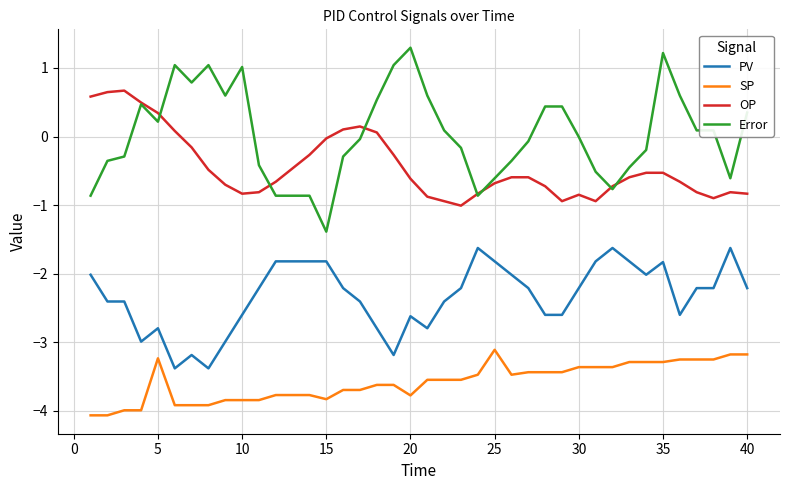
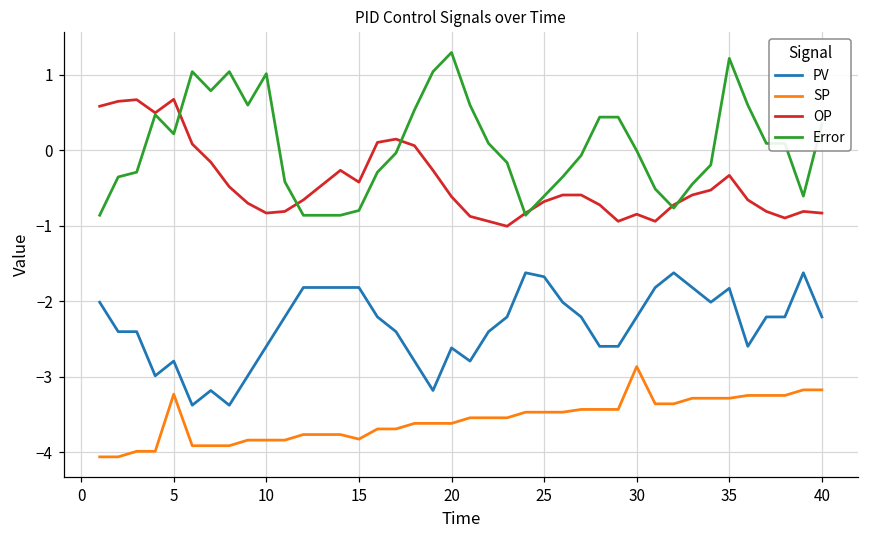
OP, 5: 0.3 -> 0.7
OP, 15: 0.0 -> -0.4
Error, 15: -1.4 -> -0.8
SP, 20: -3.8 -> -3.6
PV, 25: -1.8 -> -1.7
SP, 25: -3.1 -> -3.5
SP, 30: -3.4 -> -2.9
OP, 35: -0.5 -> -0.3
